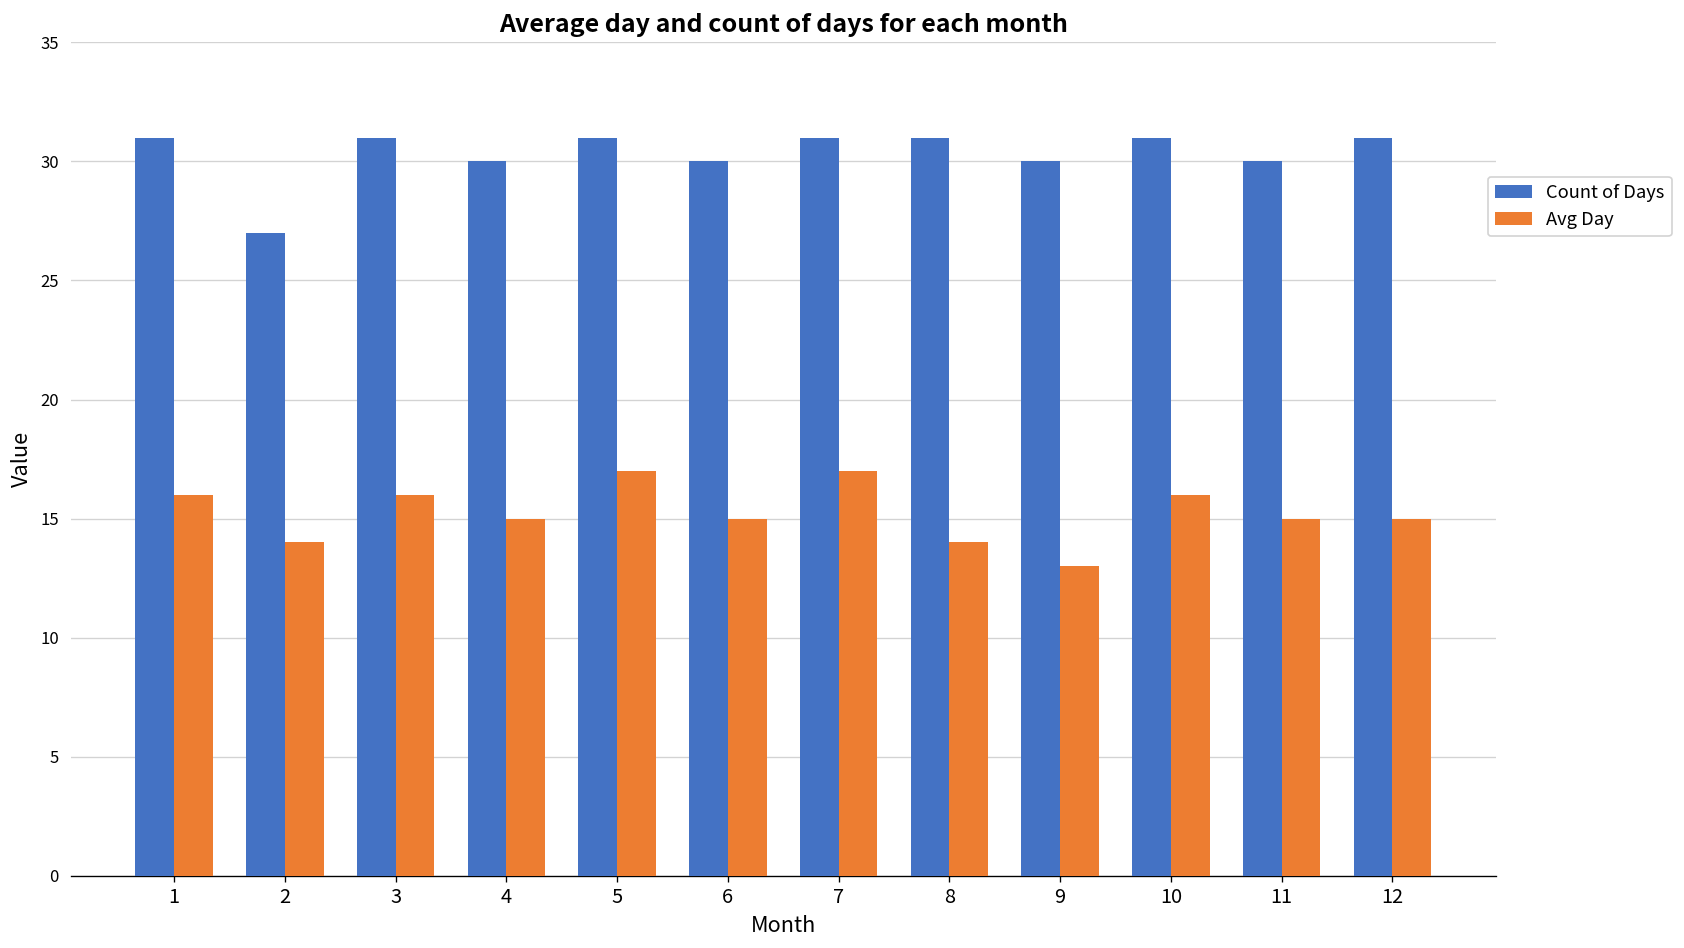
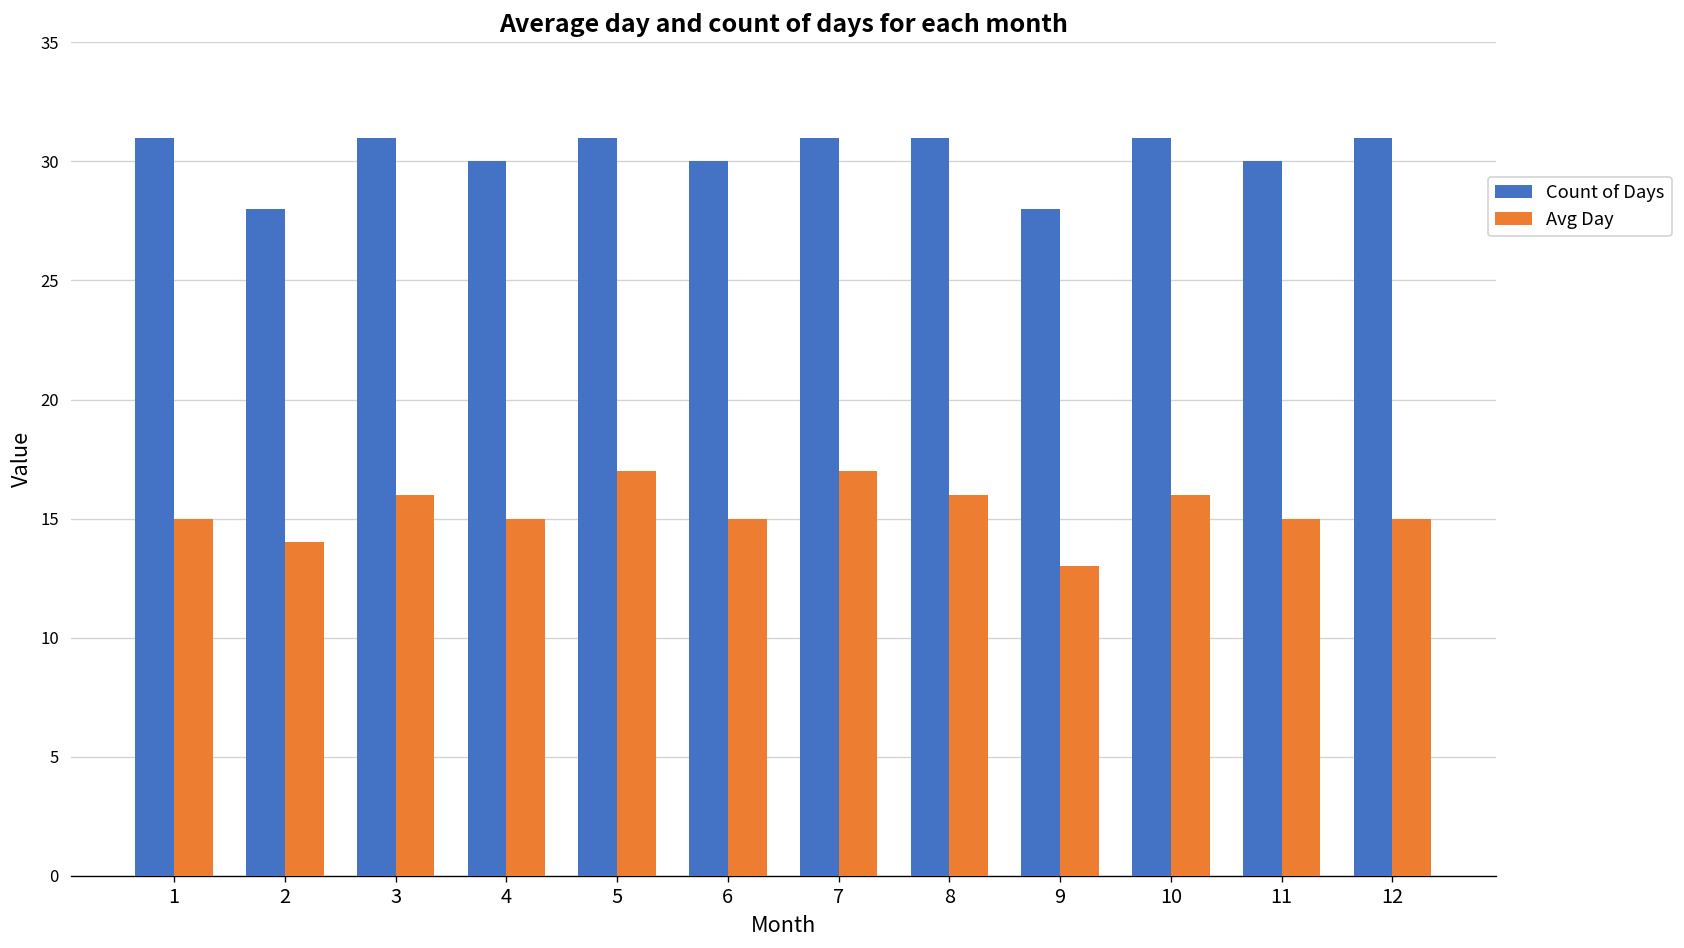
Avg Day, 1: 16 -> 15
Count of Days, 2: 27 -> 28
Avg Day, 8: 14 -> 16
Count of Days, 9: 30 -> 28
